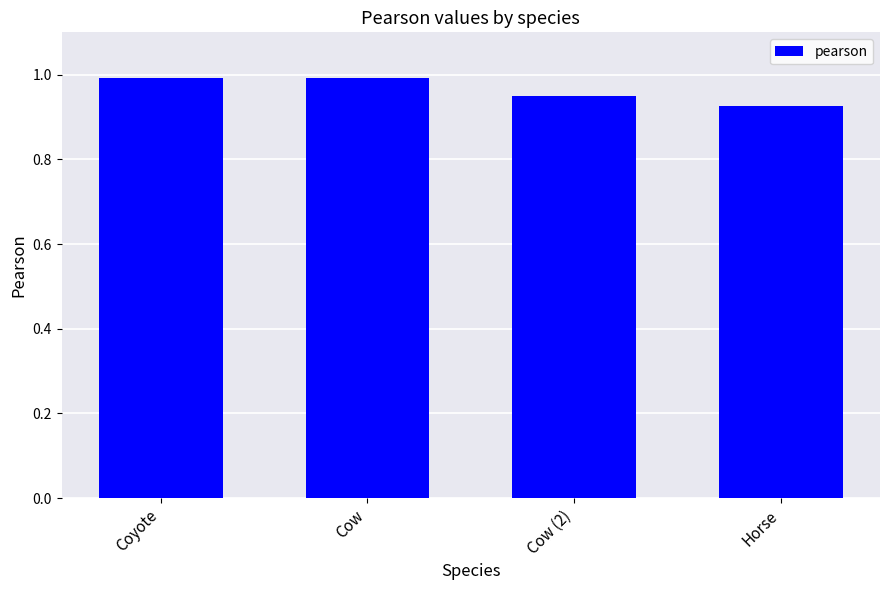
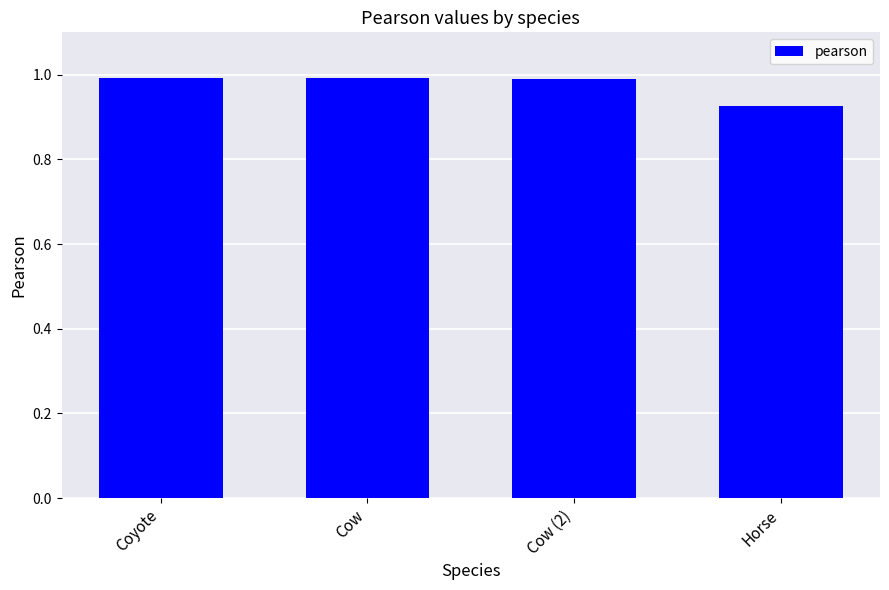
Cow (2): 0.95 -> 0.99
